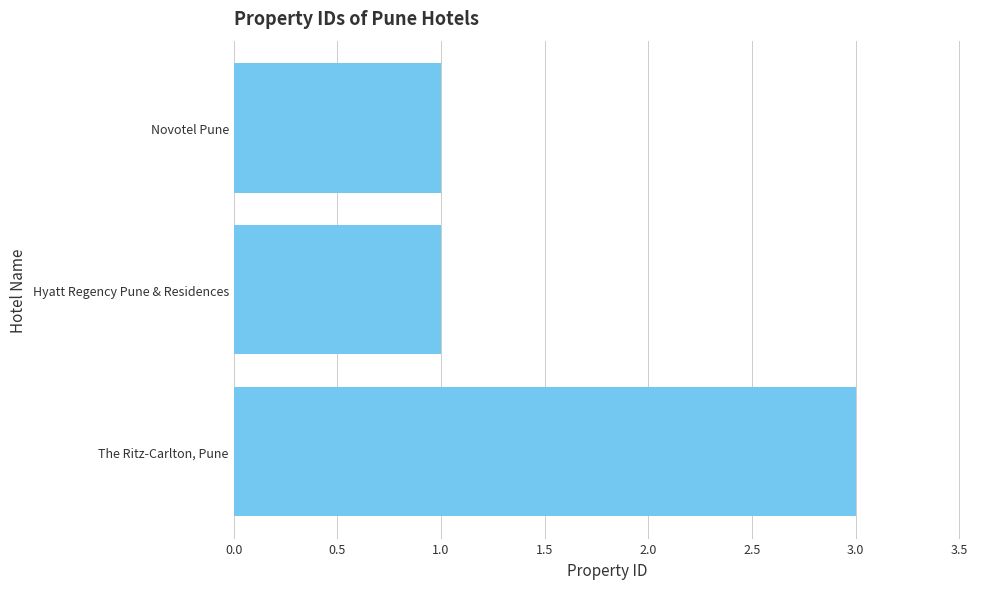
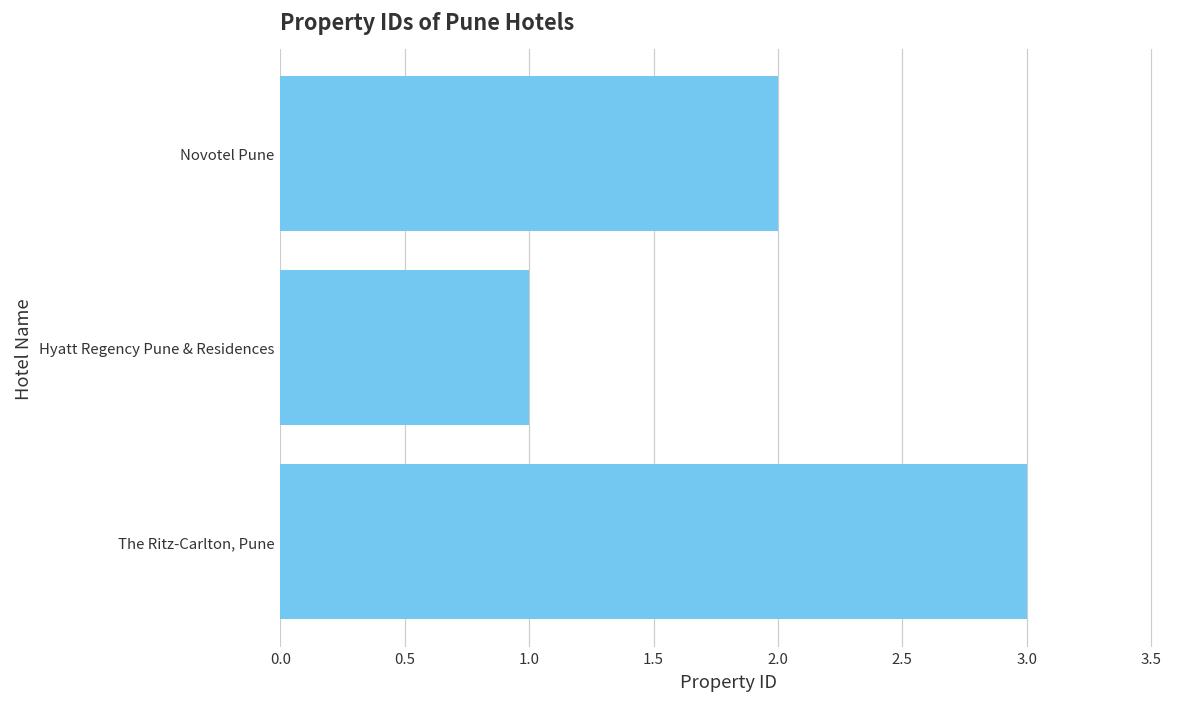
Novotel Pune: 1 -> 2
